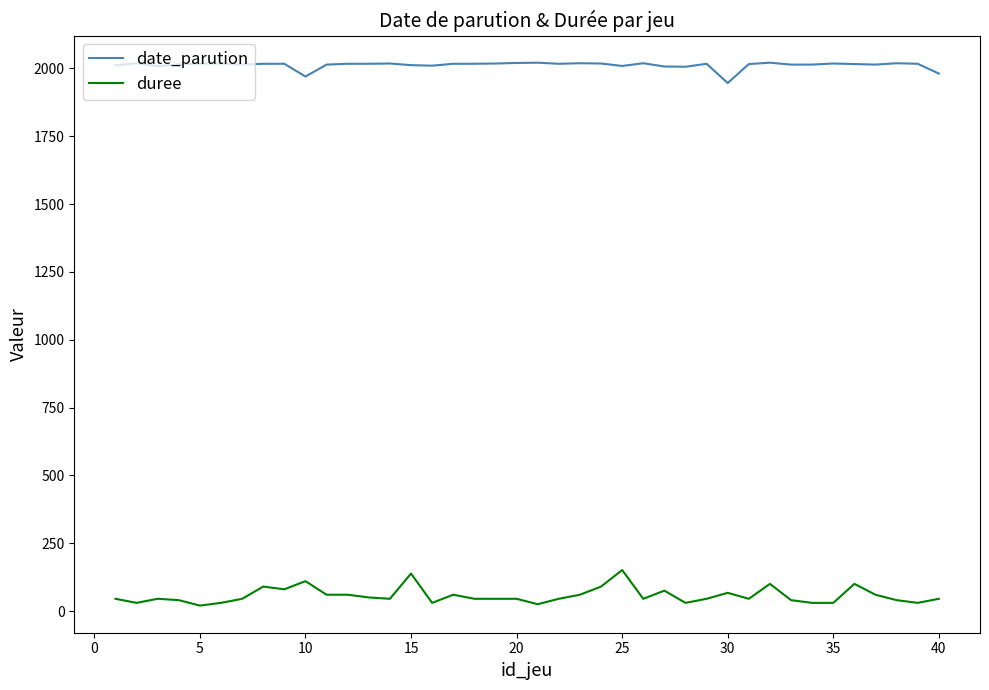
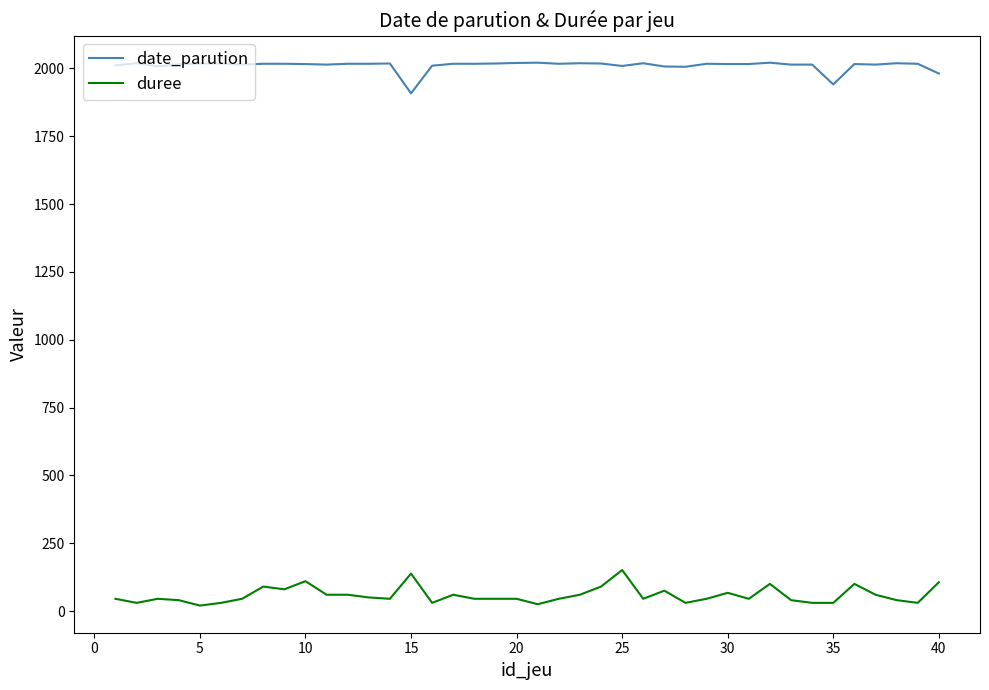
date_parution, 10: 1970 -> 2020
date_parution, 15: 2010 -> 1910
date_parution, 30: 1950 -> 2020
date_parution, 35: 2020 -> 1940
duree, 40: 50 -> 110
